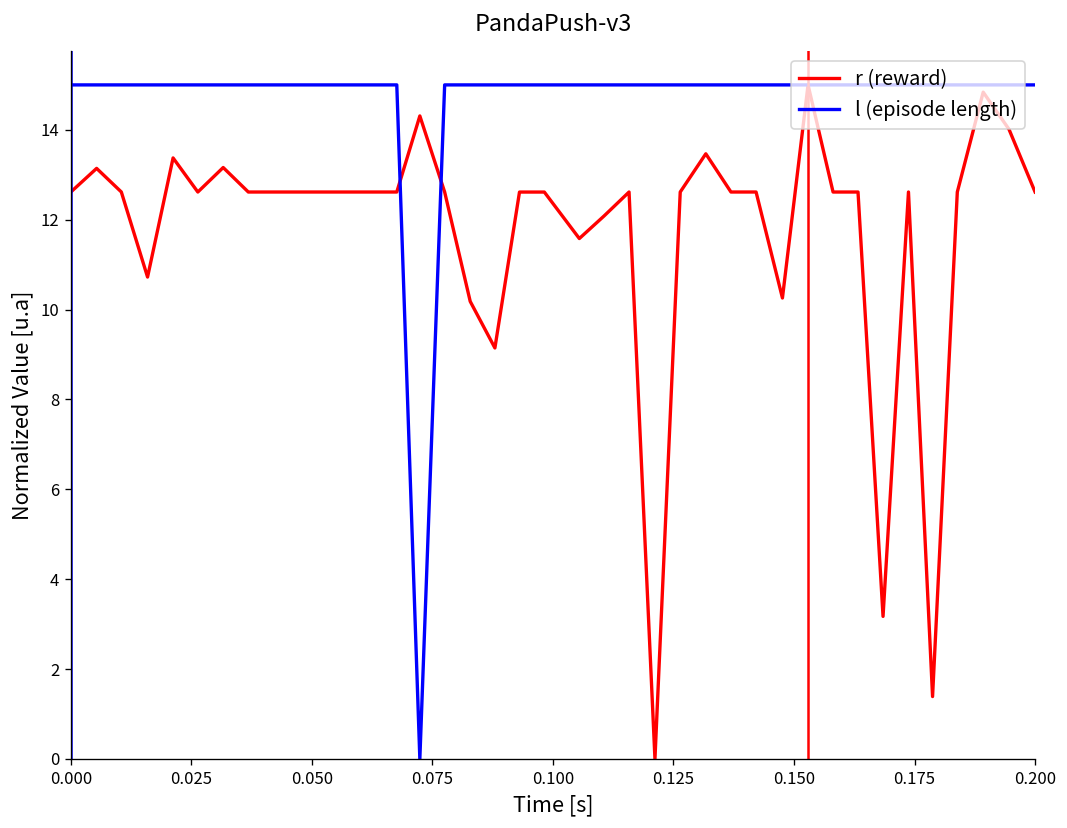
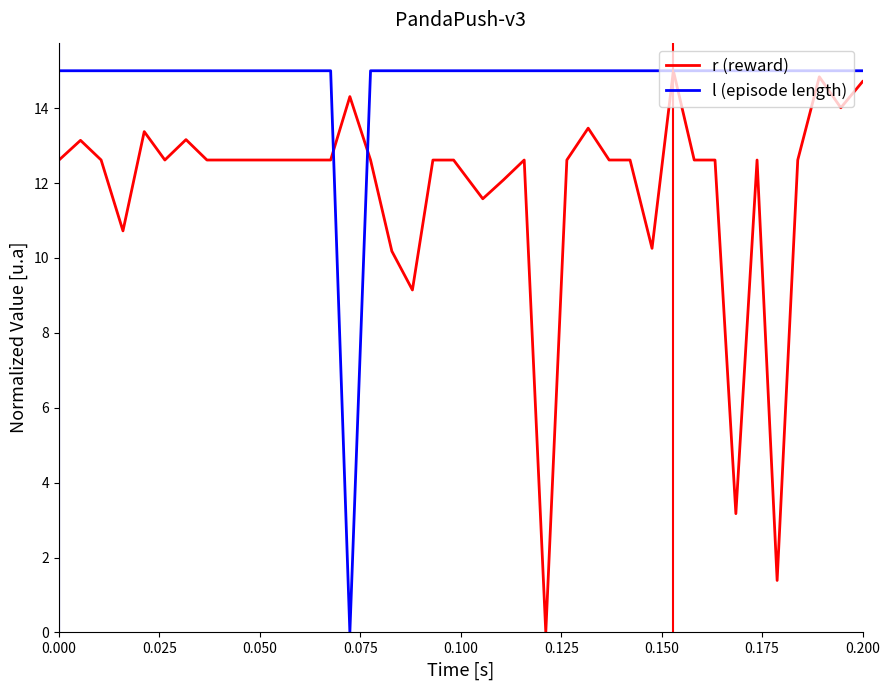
r (reward), 0.200: 12.6 -> 14.7
